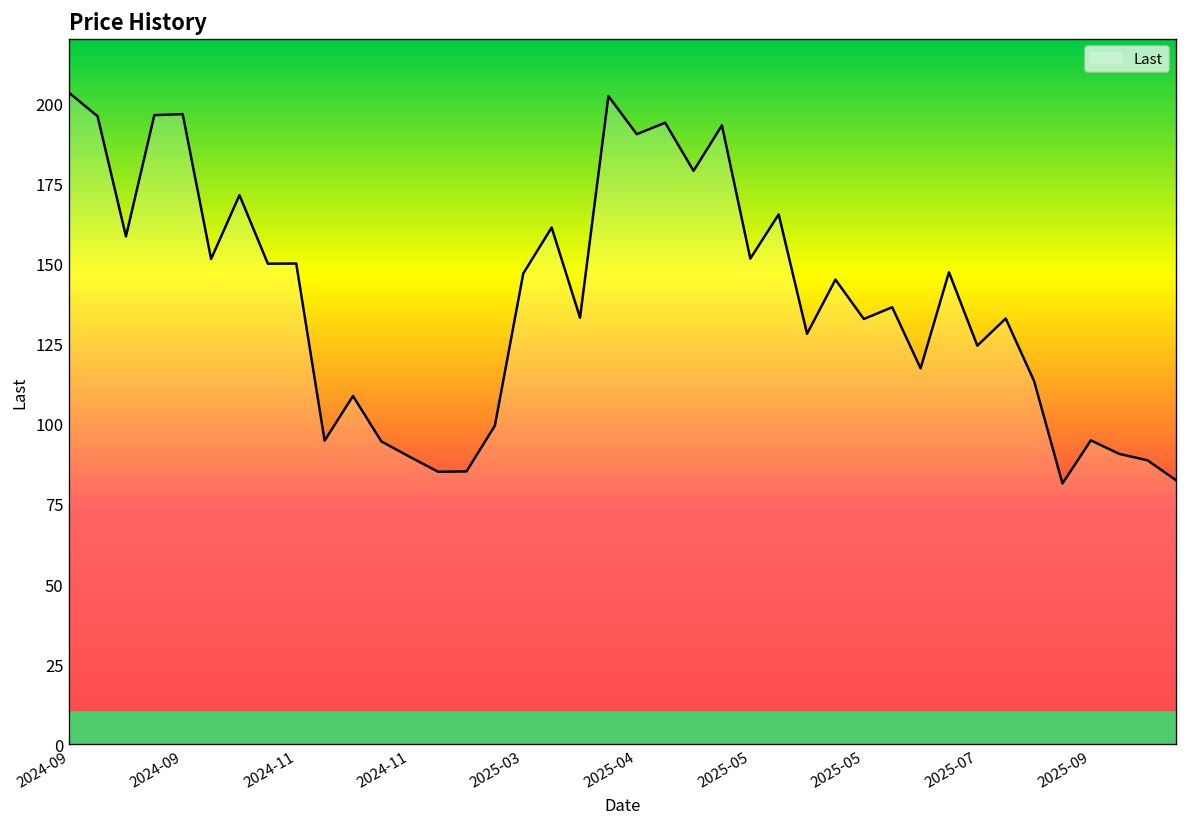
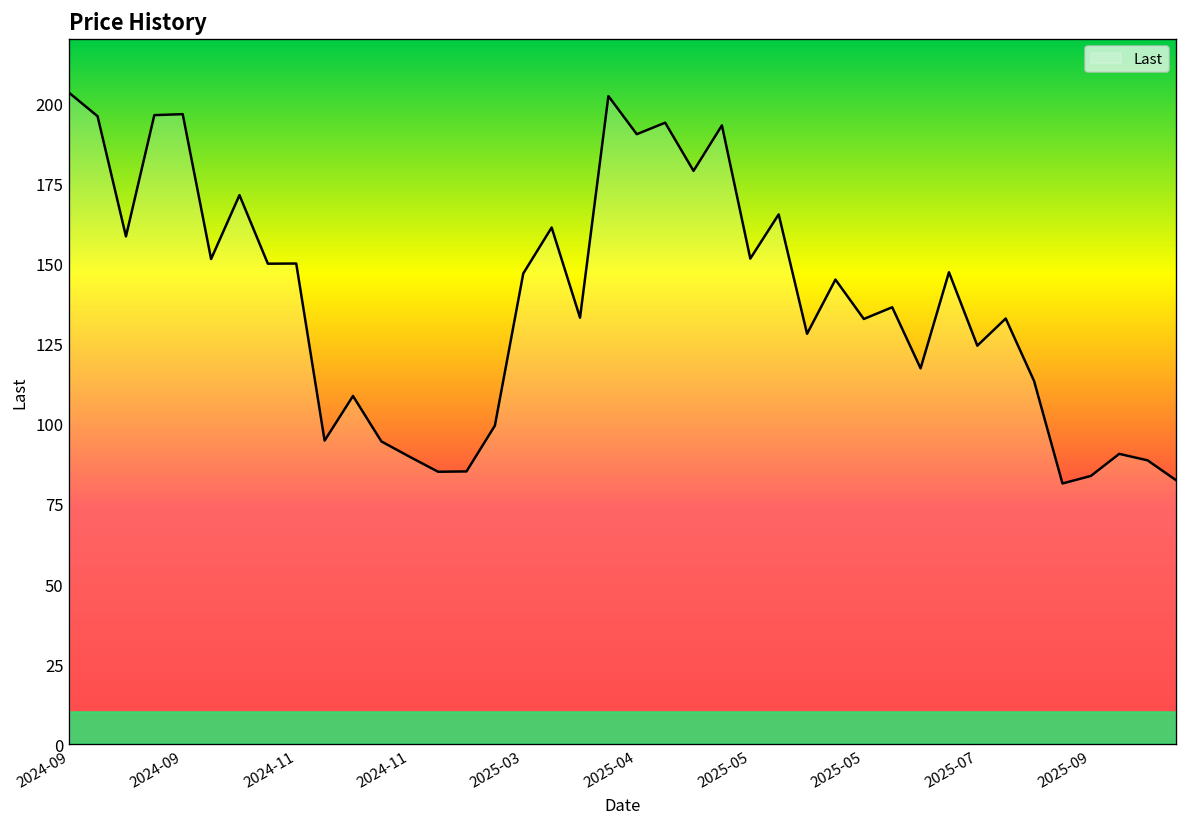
2025-09: 95 -> 84
